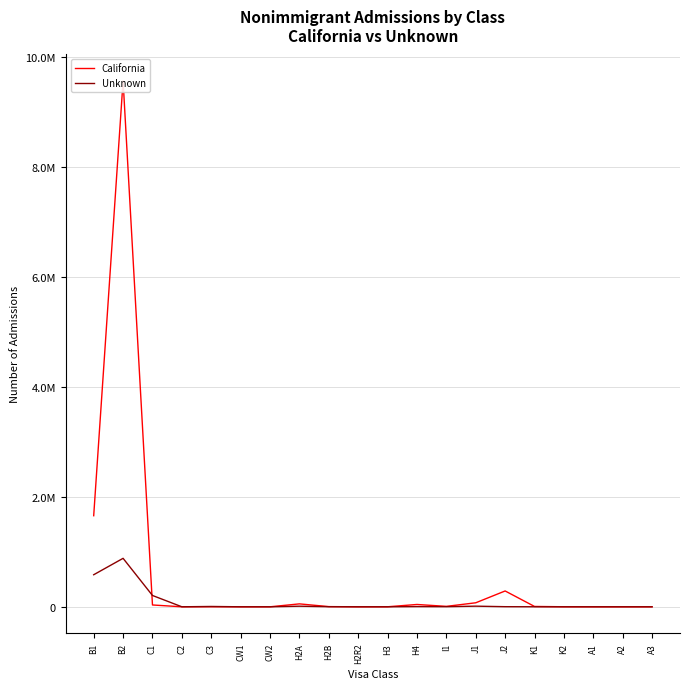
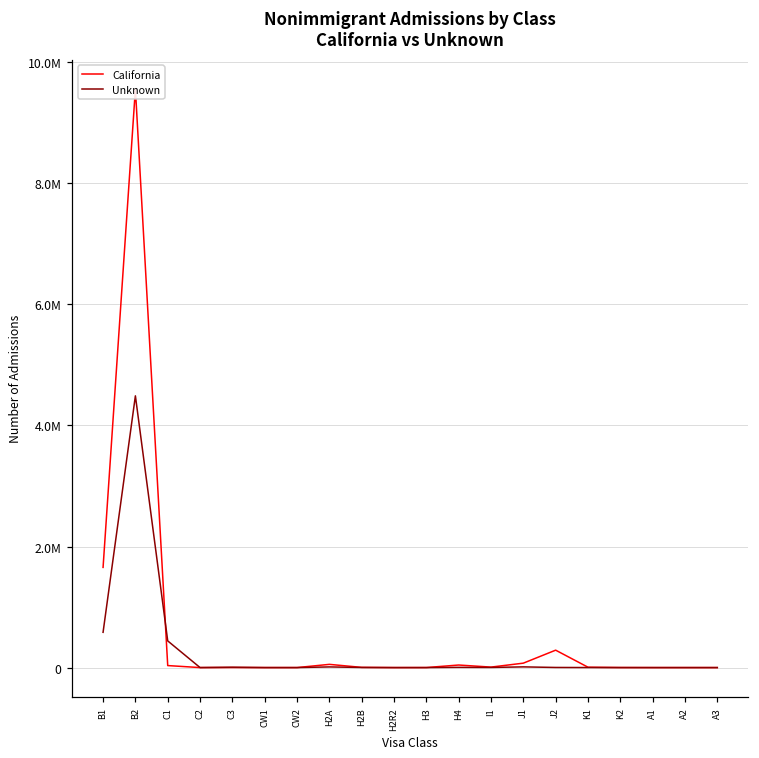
Unknown, B2: 900000 -> 4500000
Unknown, C1: 200000 -> 400000
